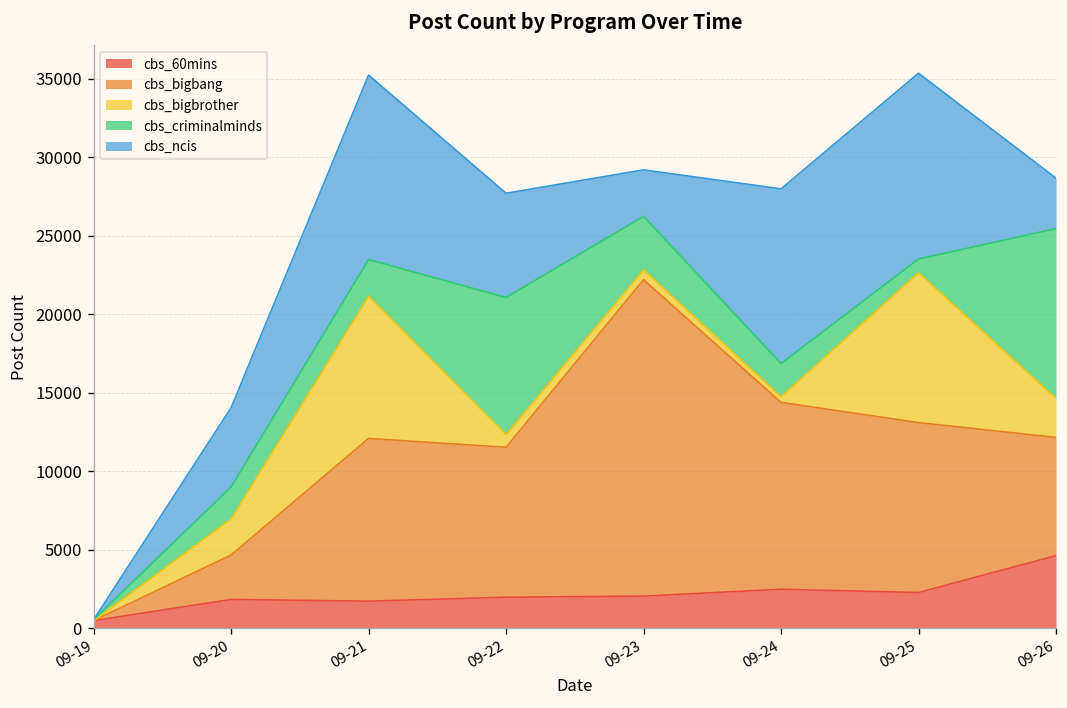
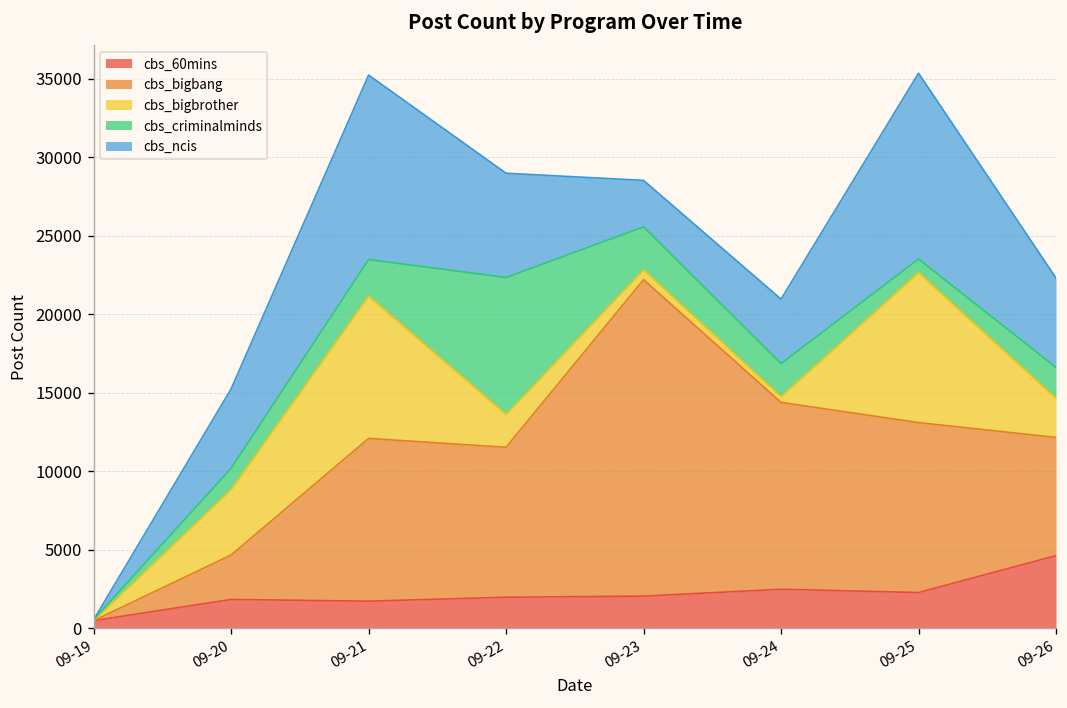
cbs_bigbrother, 09-20: 2300 -> 4200
cbs_criminalminds, 09-20: 2000 -> 1400
cbs_bigbrother, 09-22: 800 -> 2100
cbs_criminalminds, 09-23: 3400 -> 2700
cbs_ncis, 09-24: 11100 -> 4100
cbs_criminalminds, 09-26: 10800 -> 2000
cbs_ncis, 09-26: 3200 -> 5700
